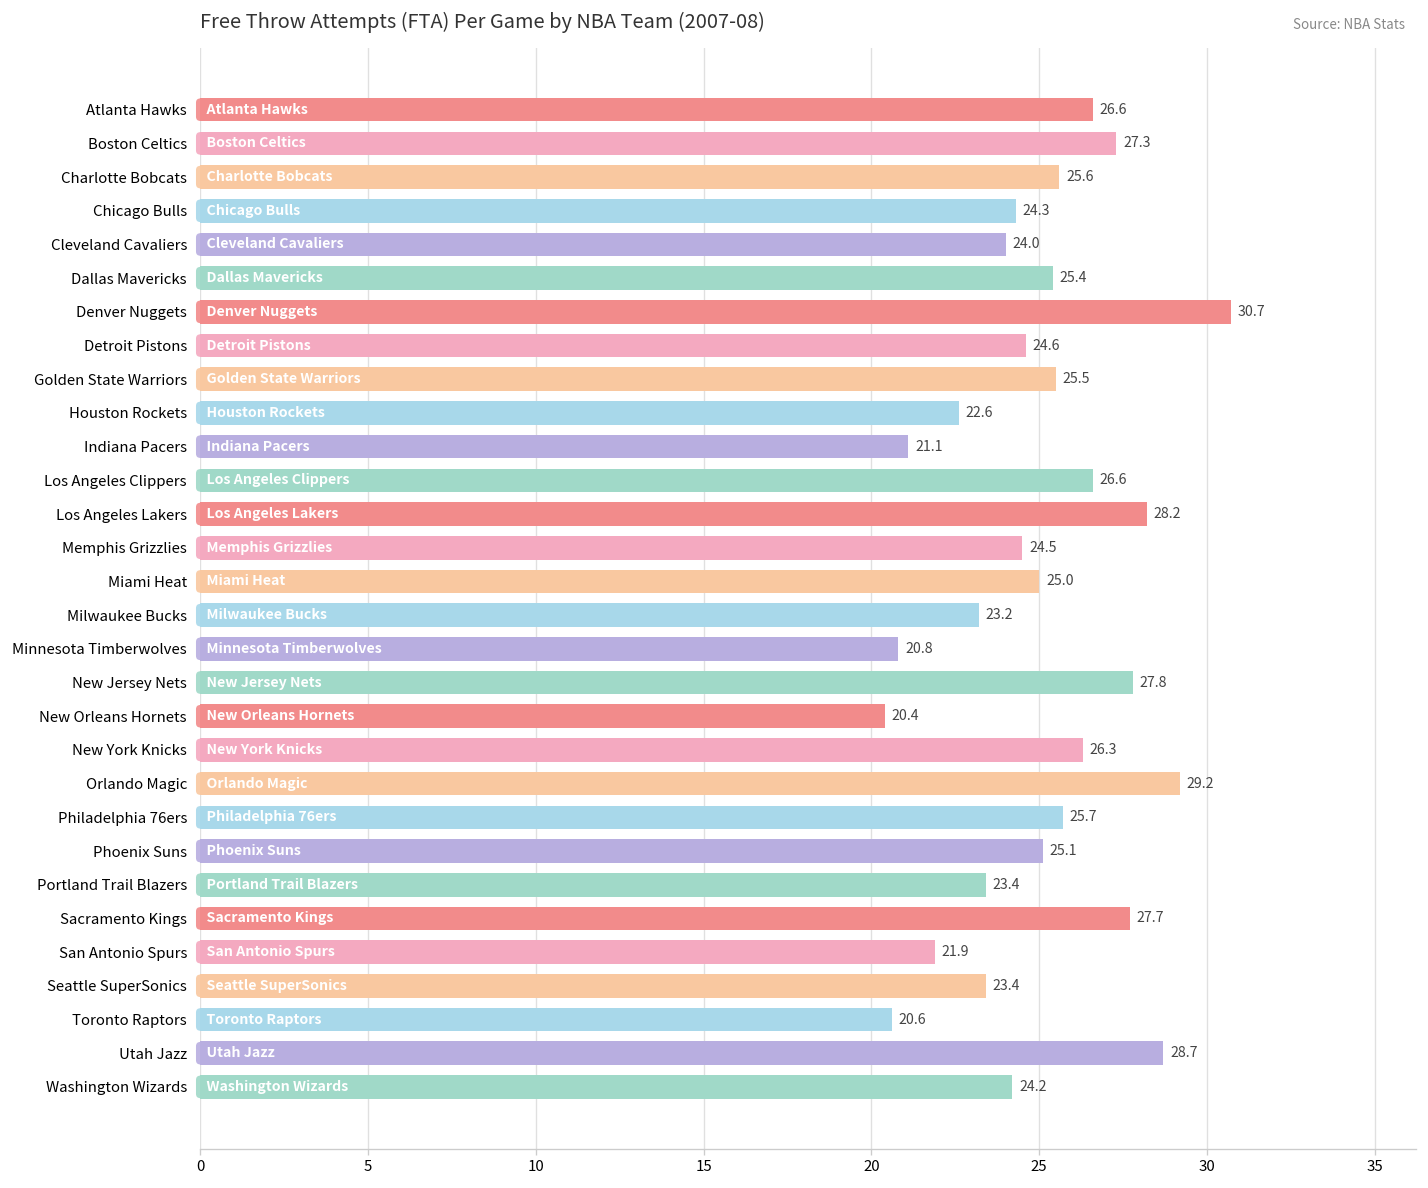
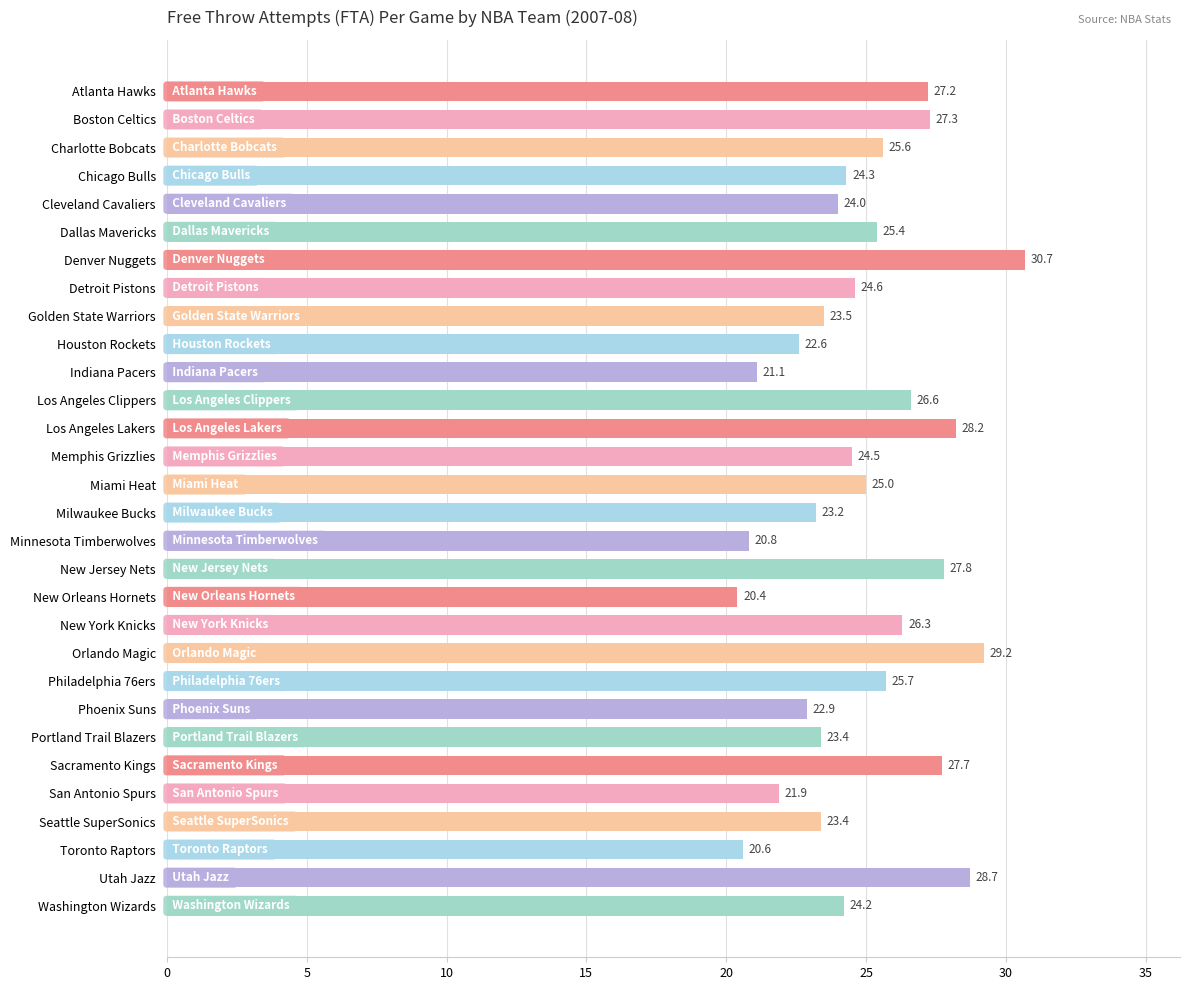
Atlanta Hawks: 26.6 -> 27.2
Golden State Warriors: 25.5 -> 23.5
Phoenix Suns: 25.1 -> 22.9
